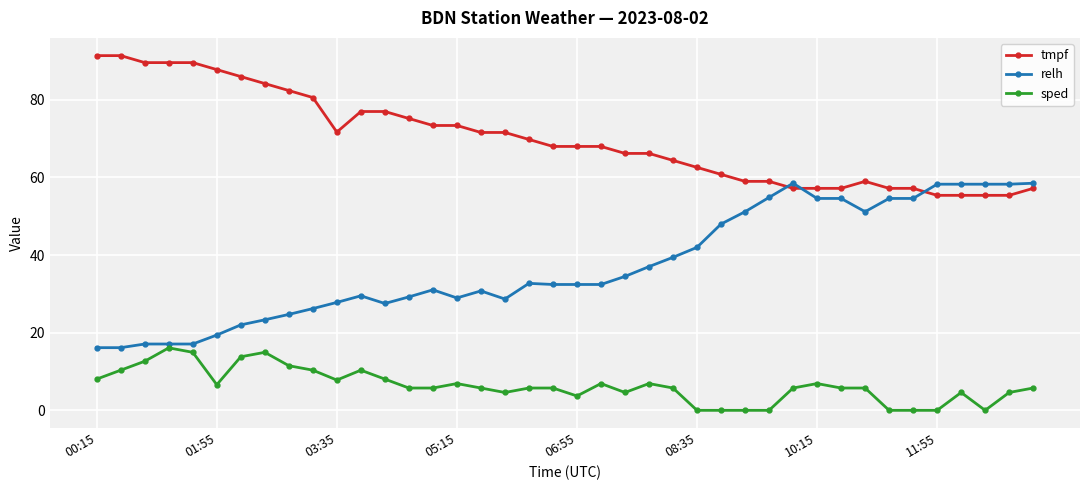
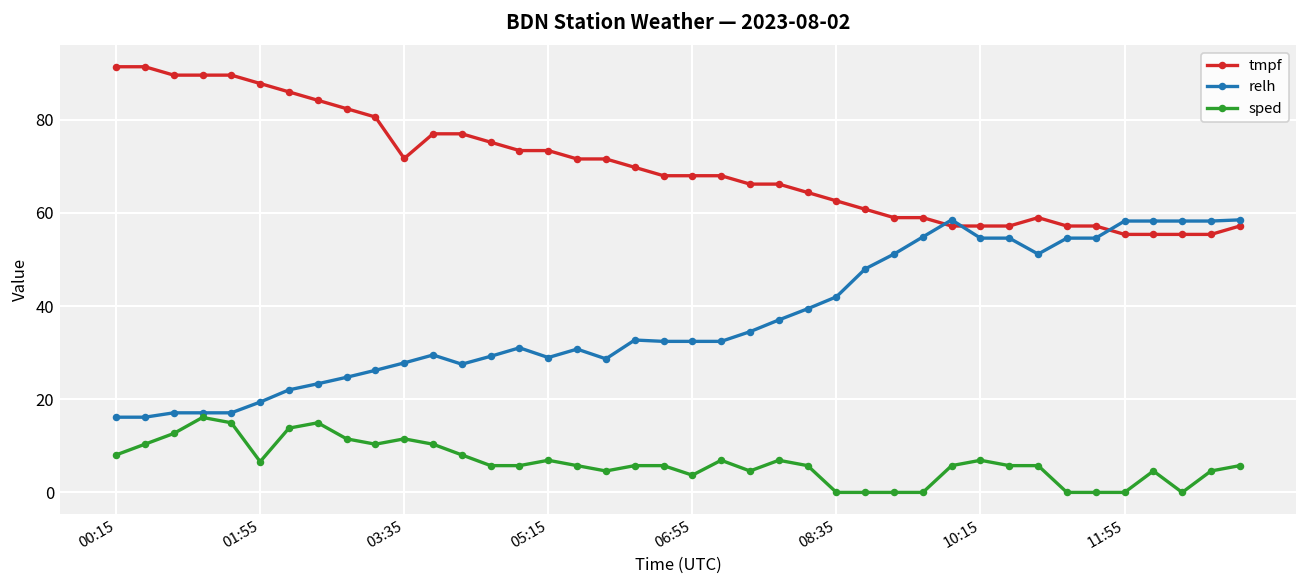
sped, 03:35: 8 -> 12
